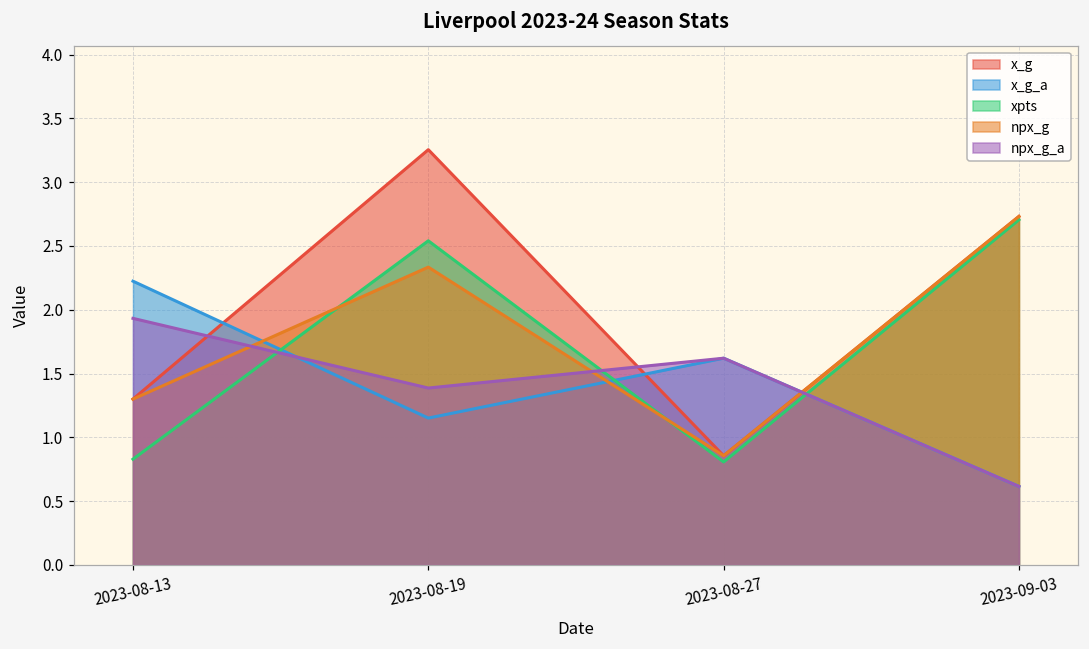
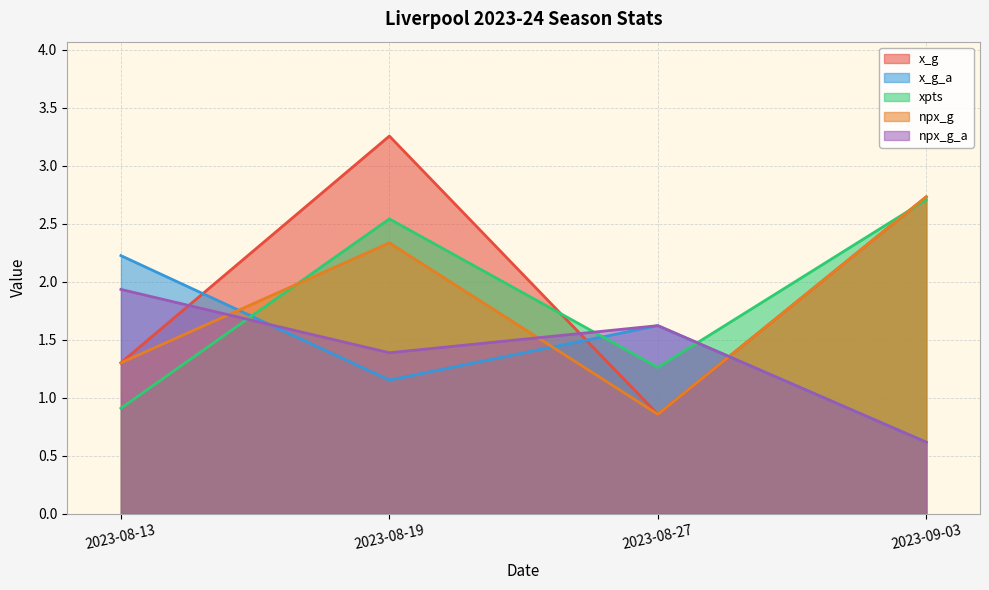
xpts, 2023-08-13: 0.83 -> 0.91
xpts, 2023-08-27: 0.81 -> 1.26
